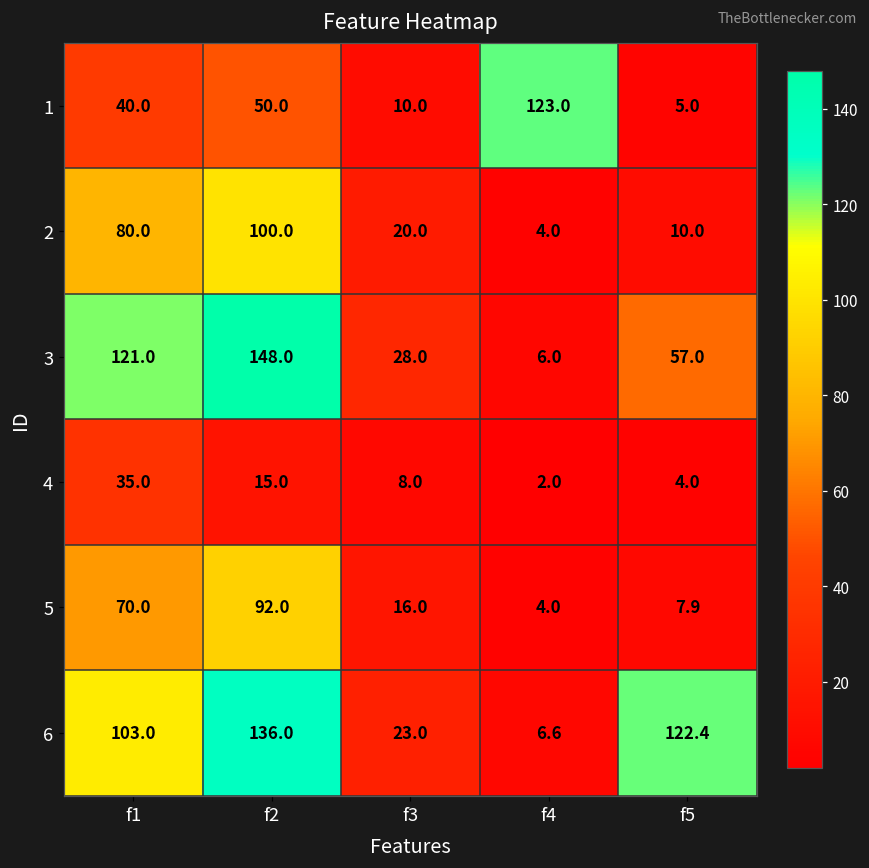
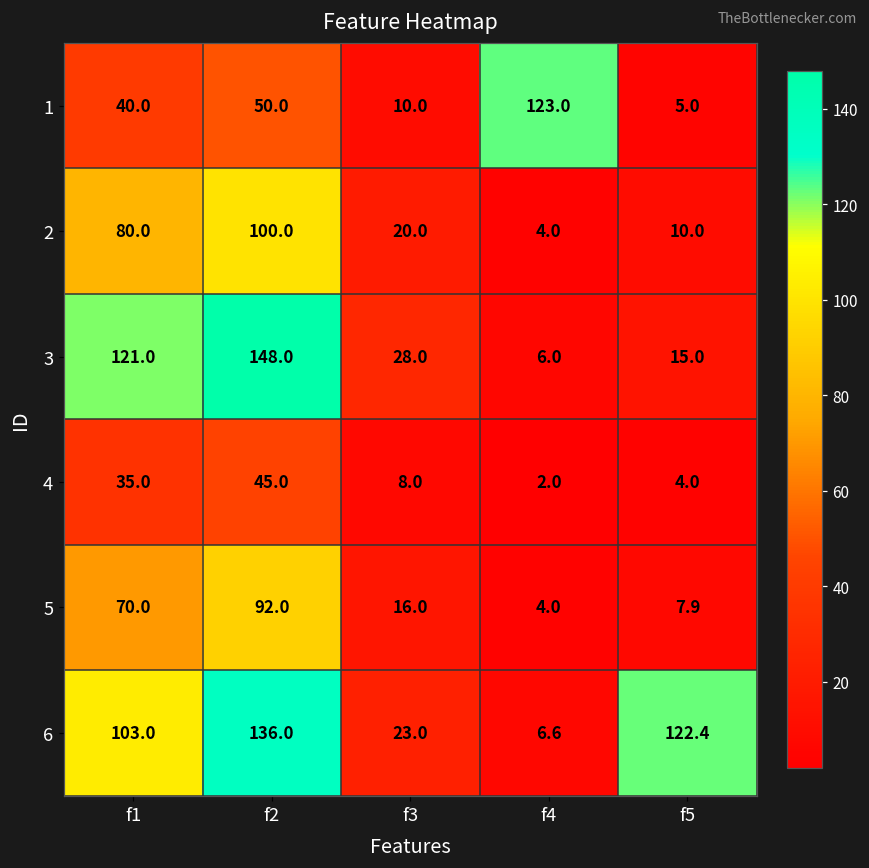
3, f5: 57.0 -> 15.0
4, f2: 15.0 -> 45.0
